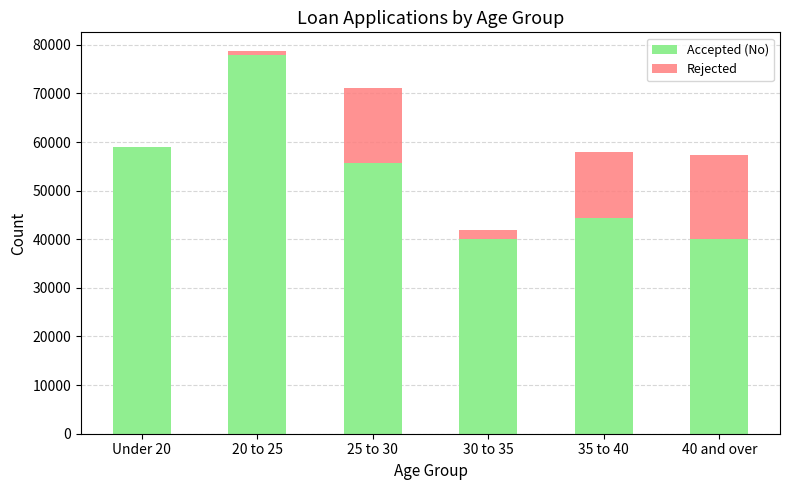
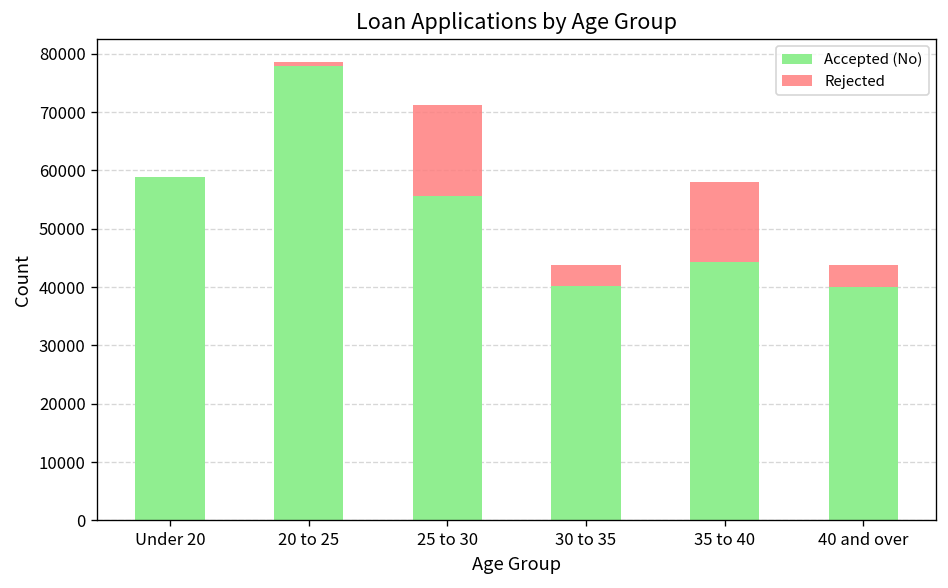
Rejected, 30 to 35: 2000 -> 4000
Rejected, 40 and over: 17000 -> 4000
